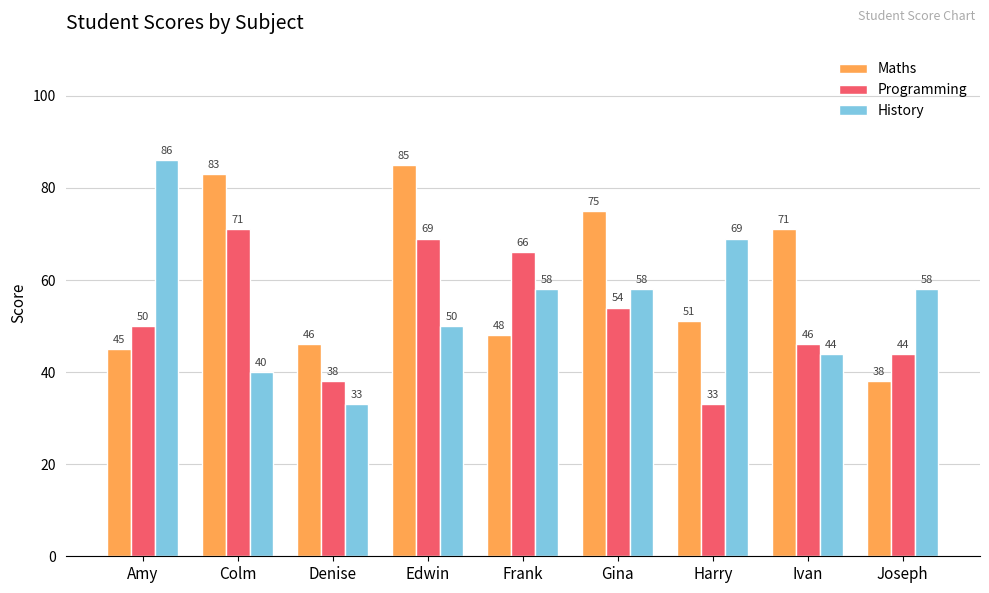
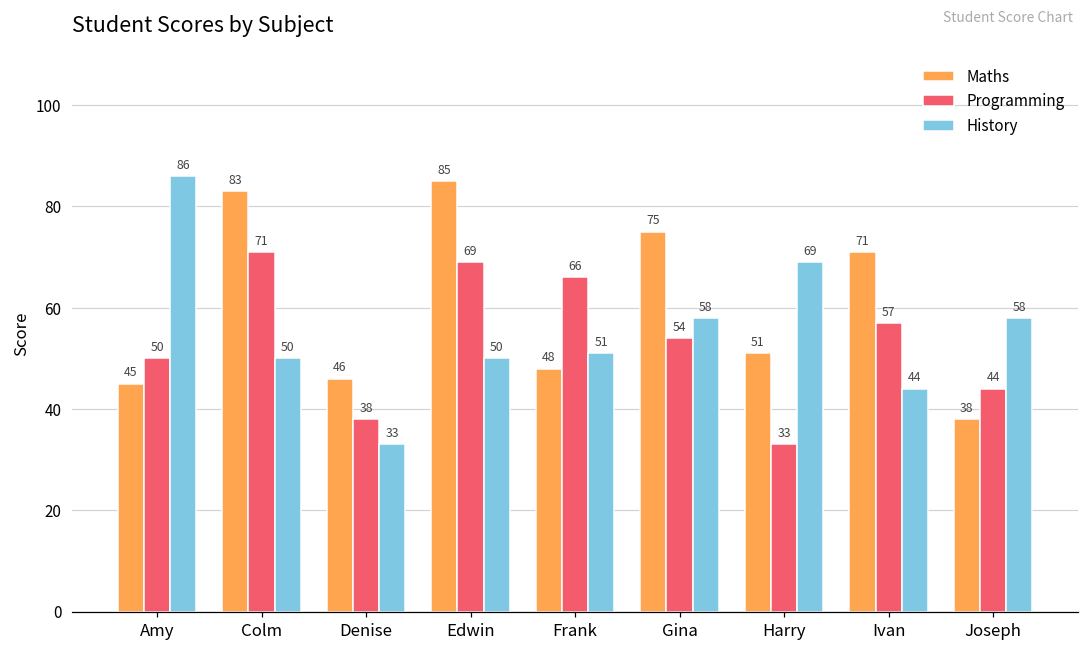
History, Colm: 40 -> 50
History, Frank: 58 -> 51
Programming, Ivan: 46 -> 57
